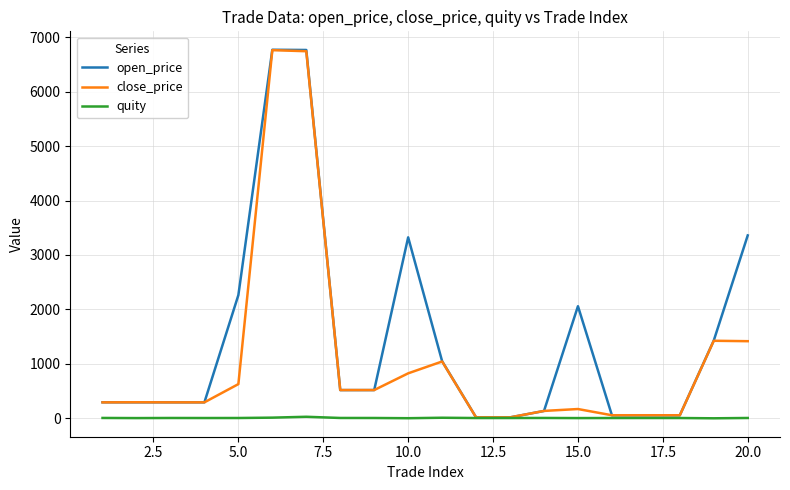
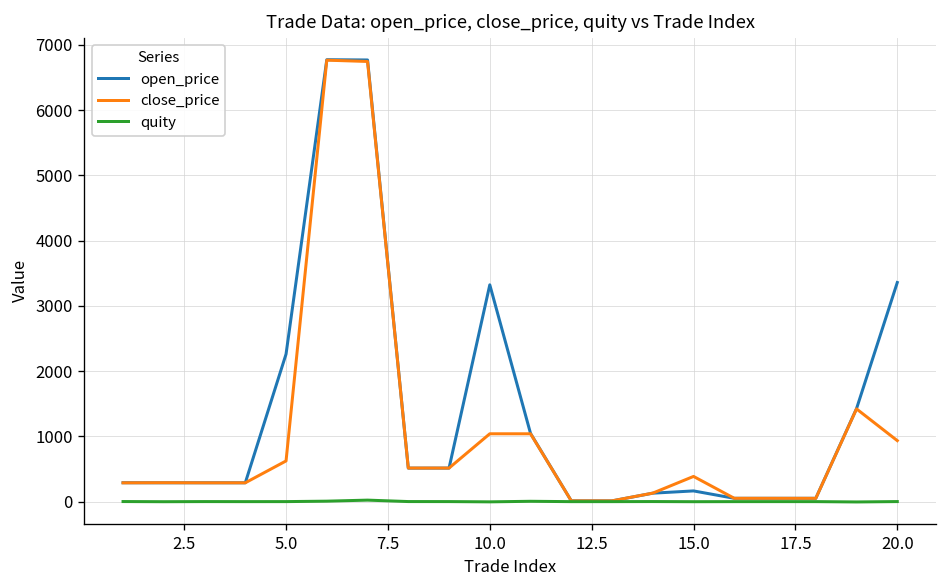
close_price, 10.0: 800 -> 1000
open_price, 15.0: 2100 -> 200
close_price, 15.0: 200 -> 400
close_price, 20.0: 1400 -> 900
